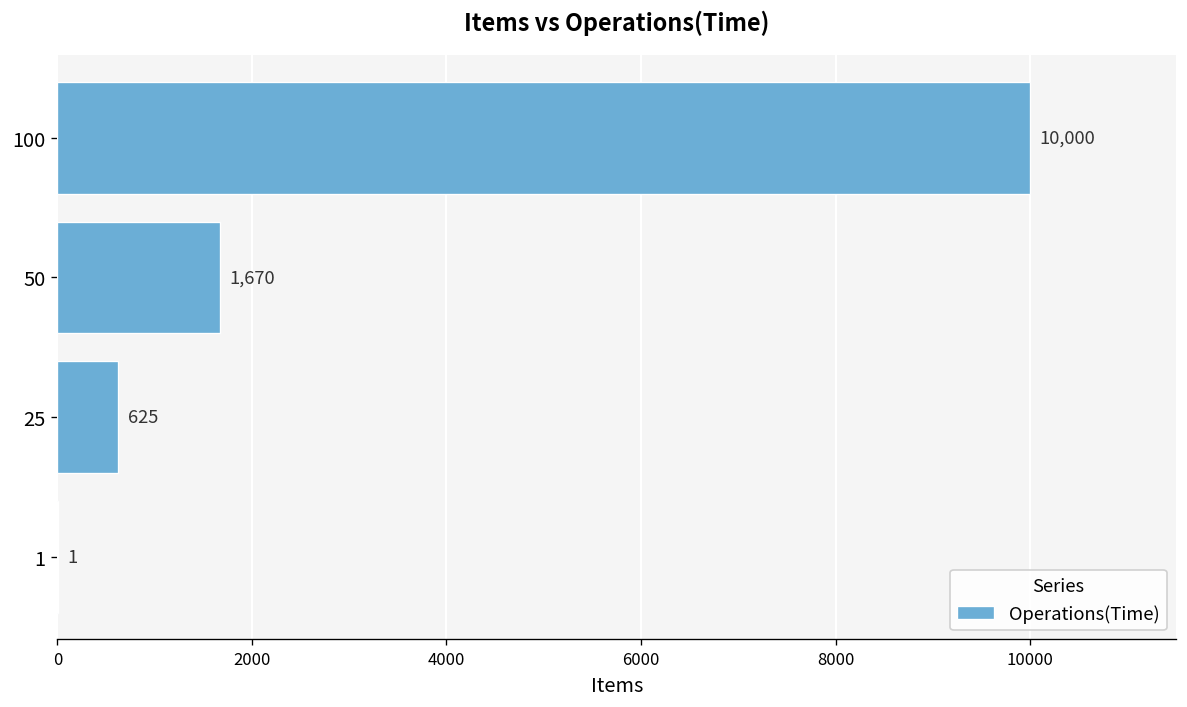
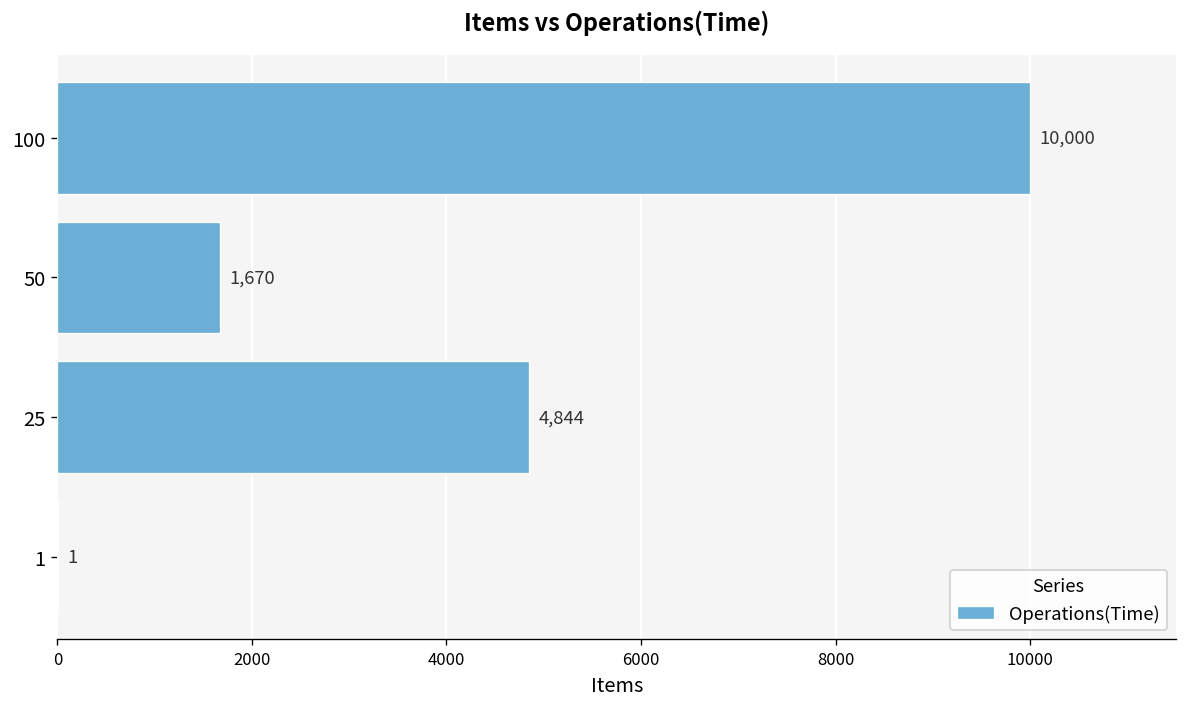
25: 625 -> 4,844
